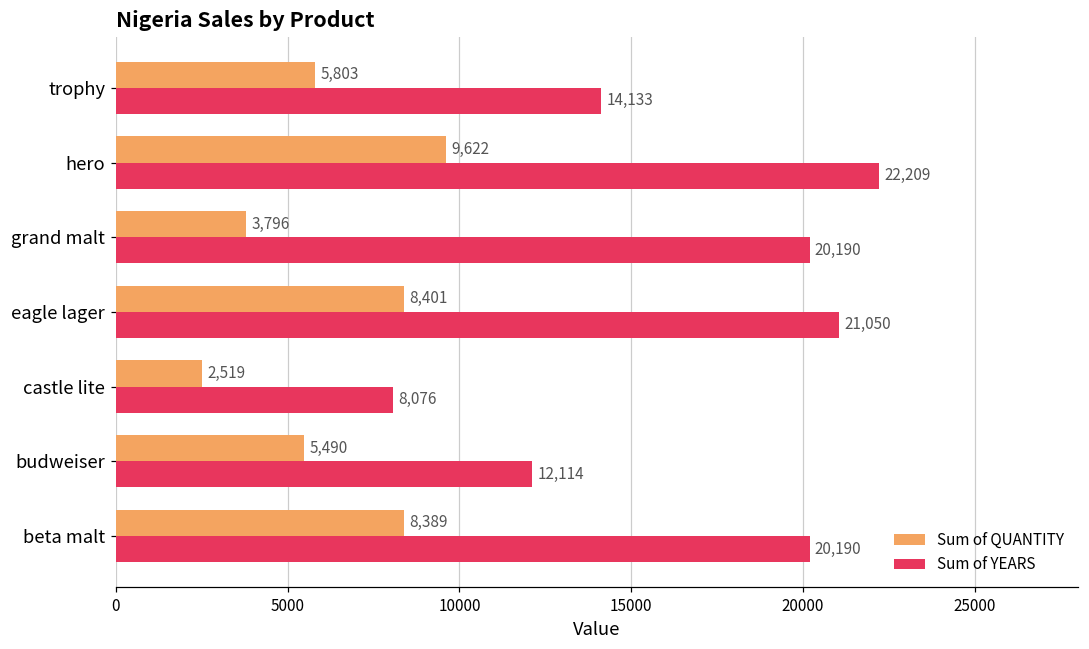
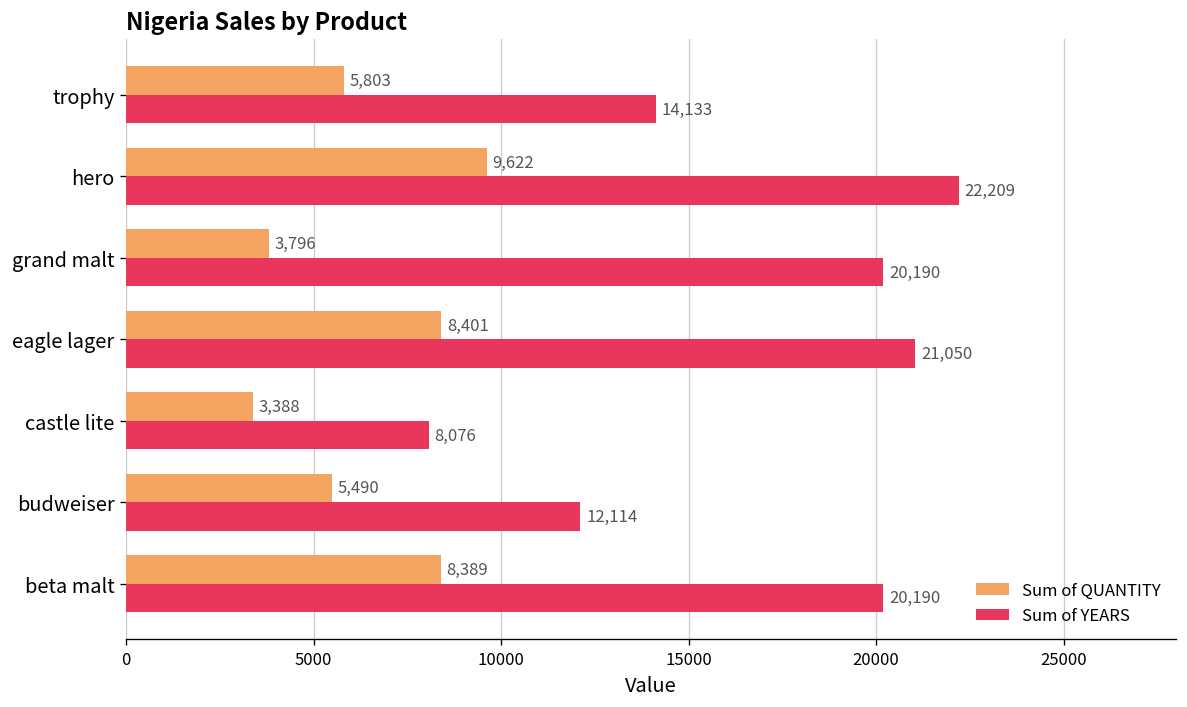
Sum of QUANTITY, castle lite: 2,519 -> 3,388
